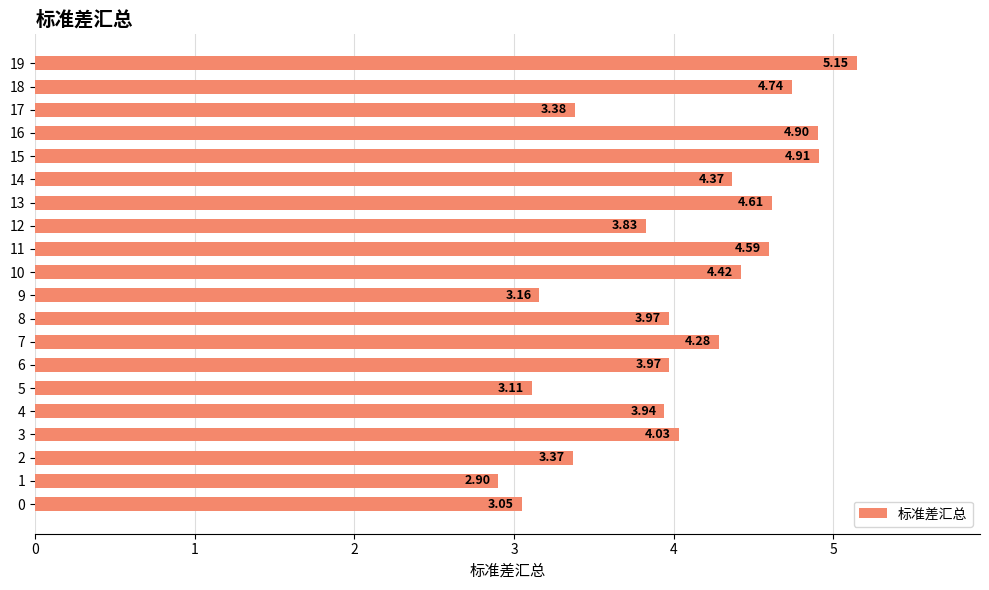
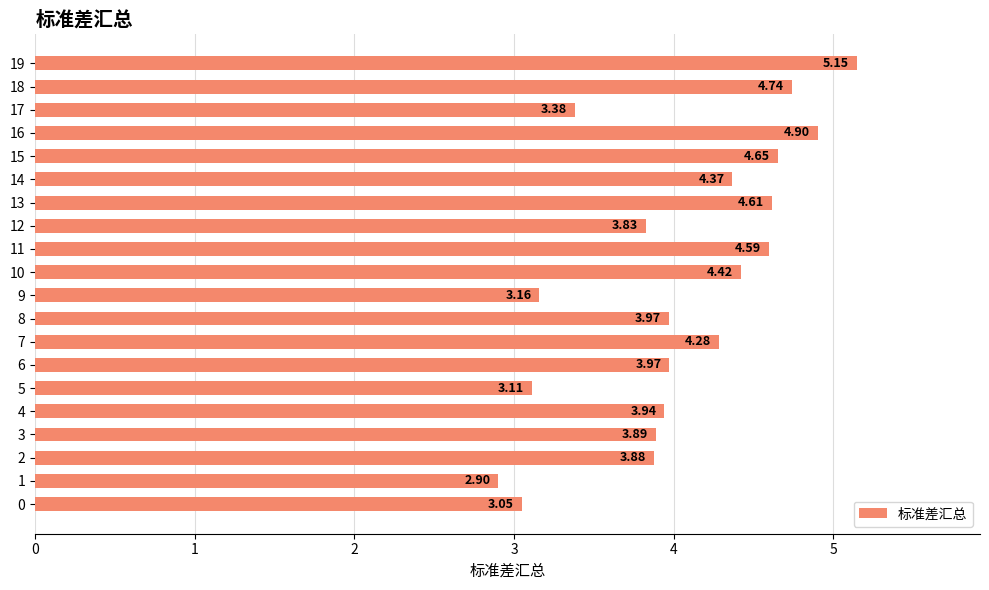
15: 4.91 -> 4.65
3: 4.03 -> 3.89
2: 3.37 -> 3.88
